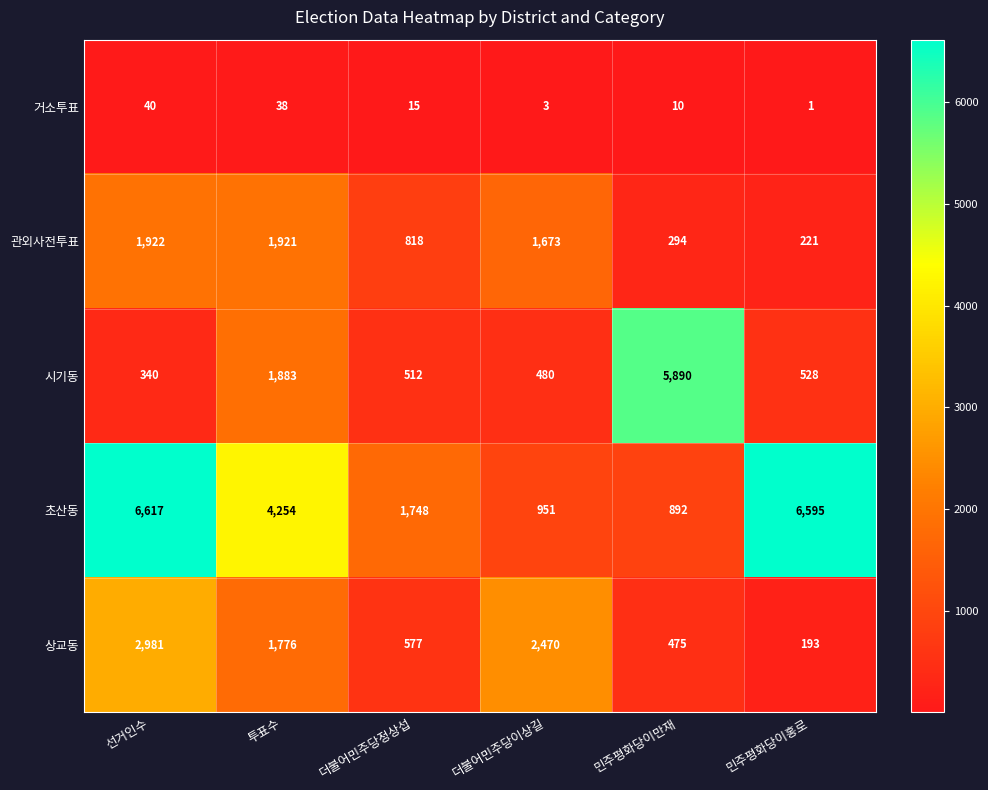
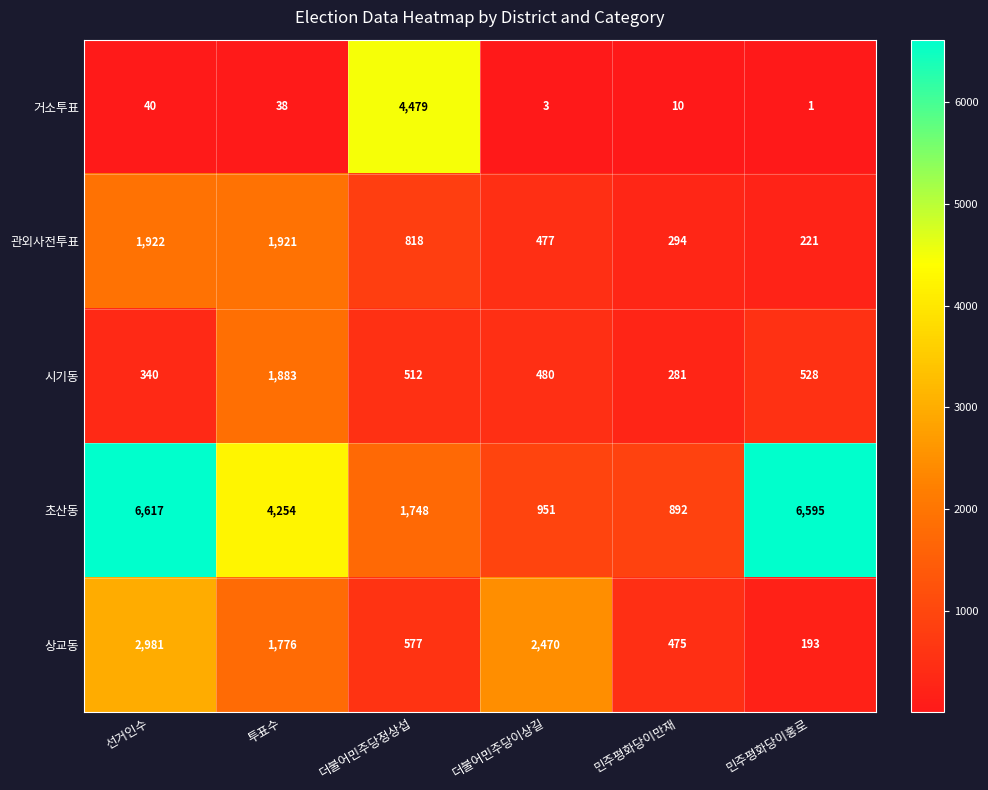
거소투표, 더불어민주당정상섭: 15 -> 4,479
관외사전투표, 더불어민주당이상길: 1,673 -> 477
시기동, 민주평화당이만재: 5,890 -> 281
